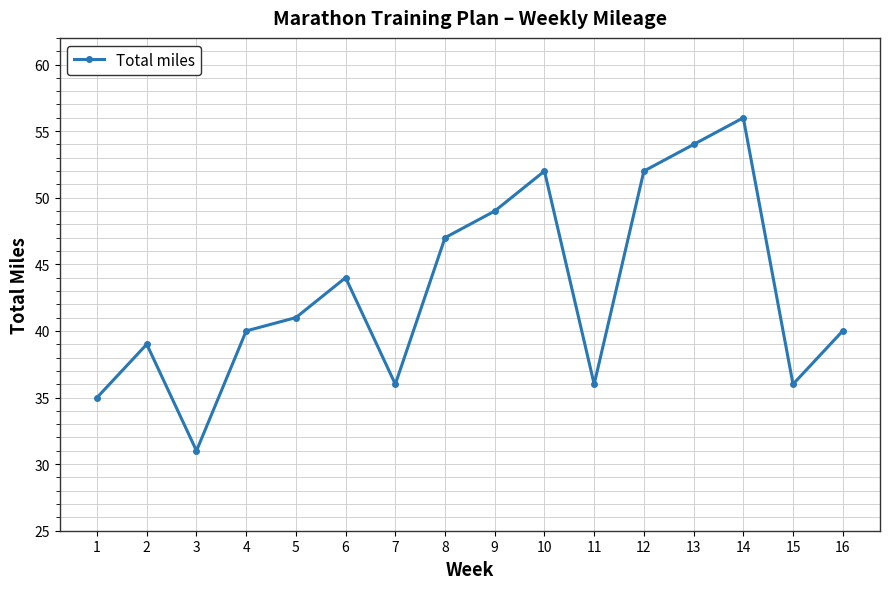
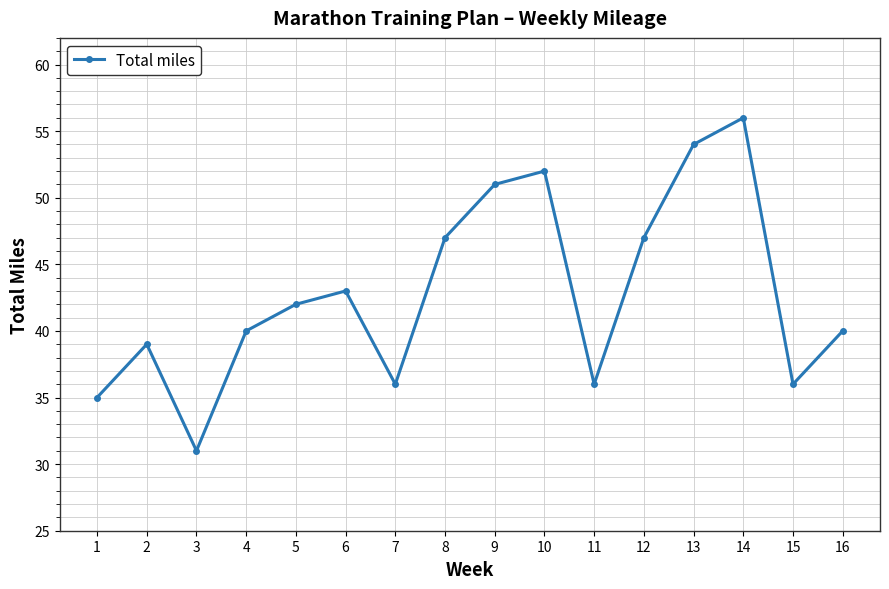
5: 41 -> 42
6: 44 -> 43
9: 49 -> 51
12: 52 -> 47
